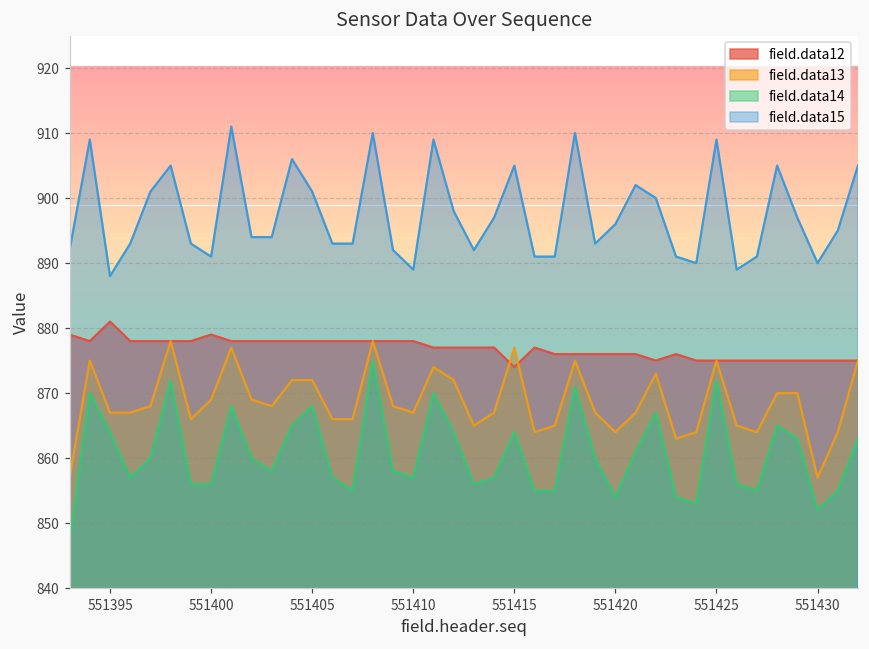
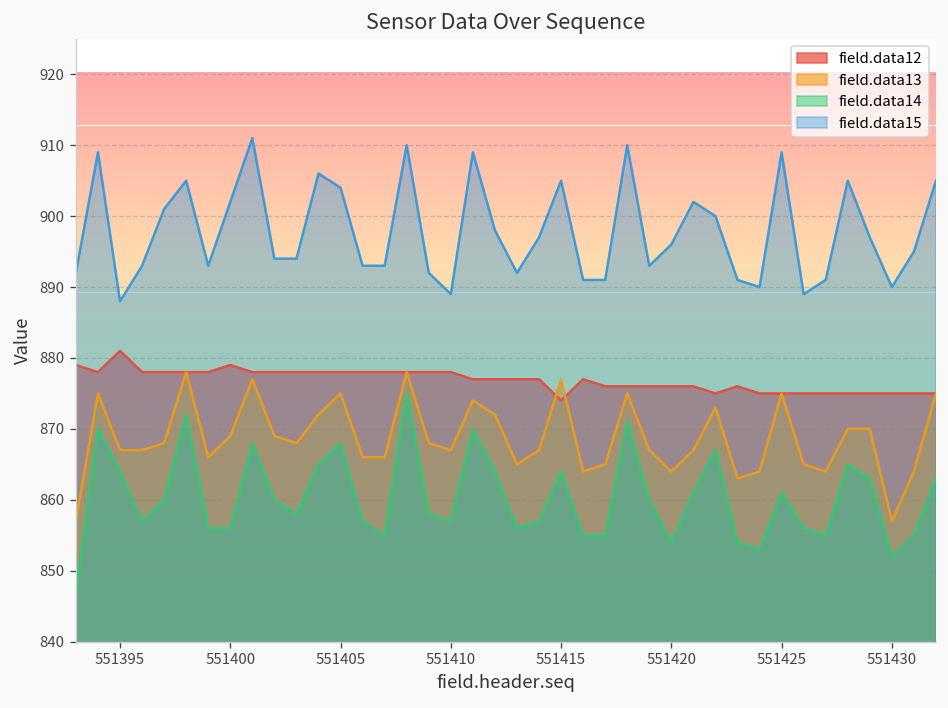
field.data15, 551400: 891 -> 902
field.data13, 551405: 872 -> 875
field.data15, 551405: 901 -> 904
field.data14, 551425: 872 -> 861
